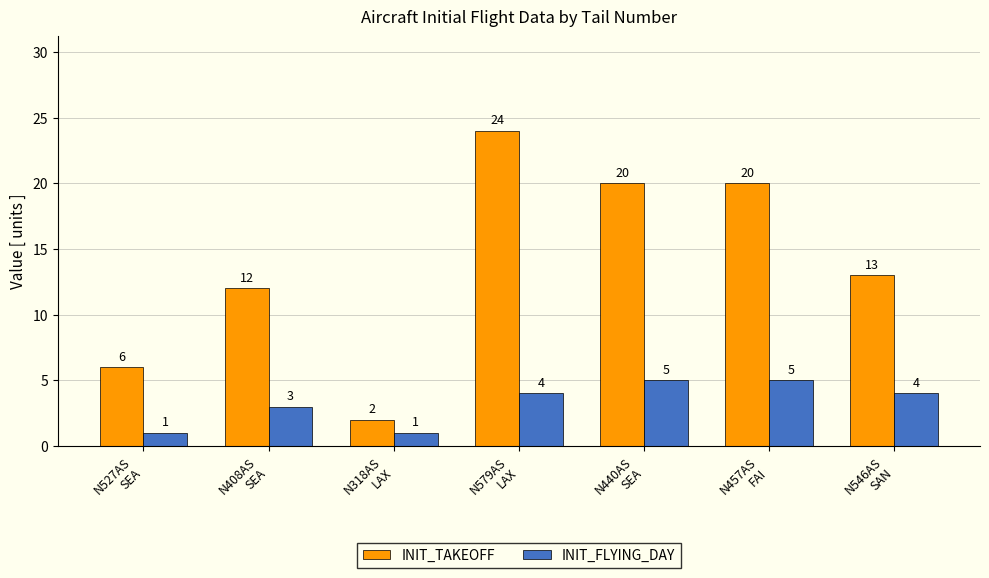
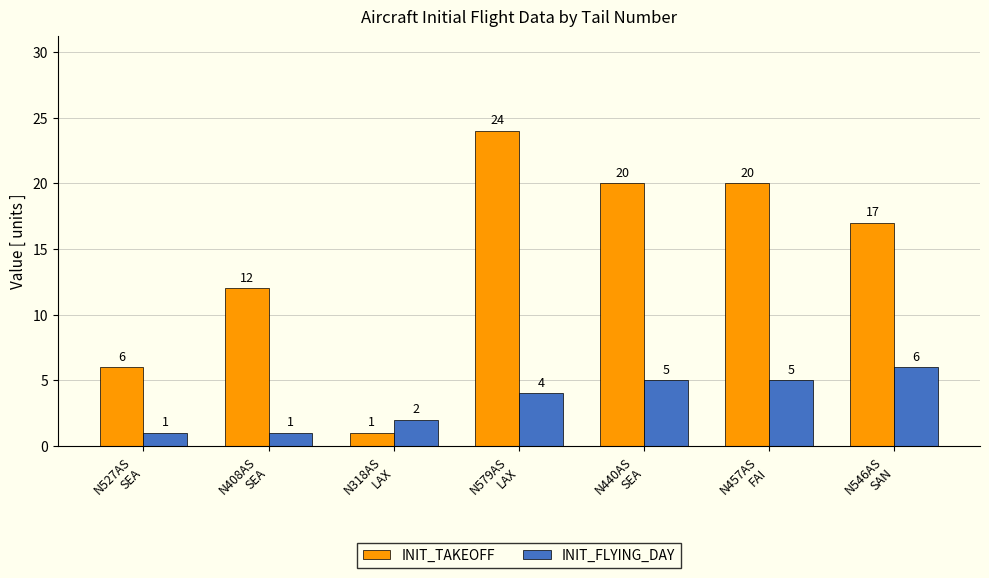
INIT_FLYING_DAY, N408AS SEA: 3 -> 1
INIT_TAKEOFF, N318AS LAX: 2 -> 1
INIT_FLYING_DAY, N318AS LAX: 1 -> 2
INIT_TAKEOFF, N546AS SAN: 13 -> 17
INIT_FLYING_DAY, N546AS SAN: 4 -> 6
